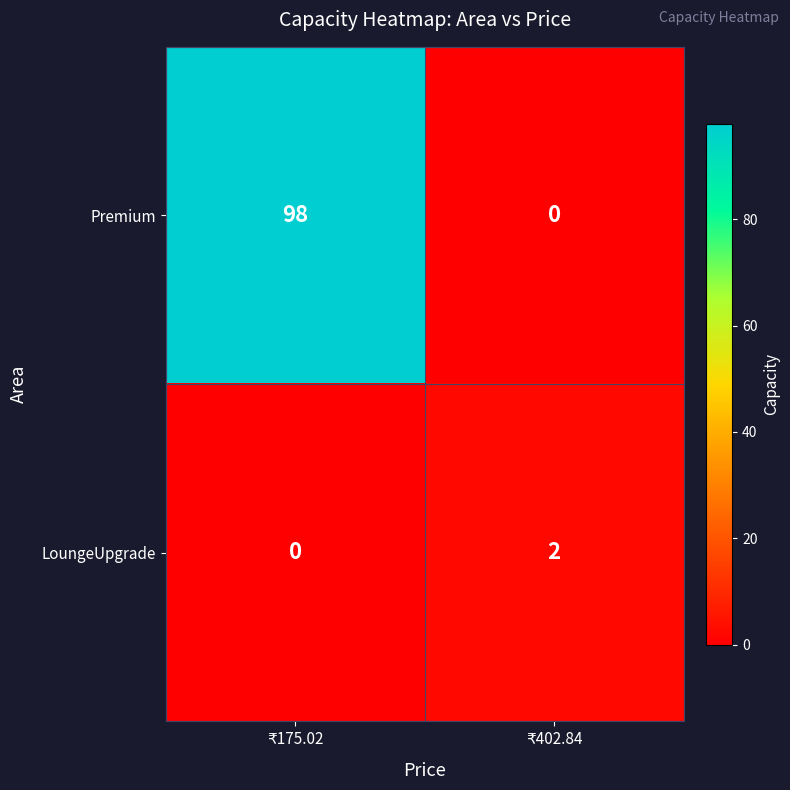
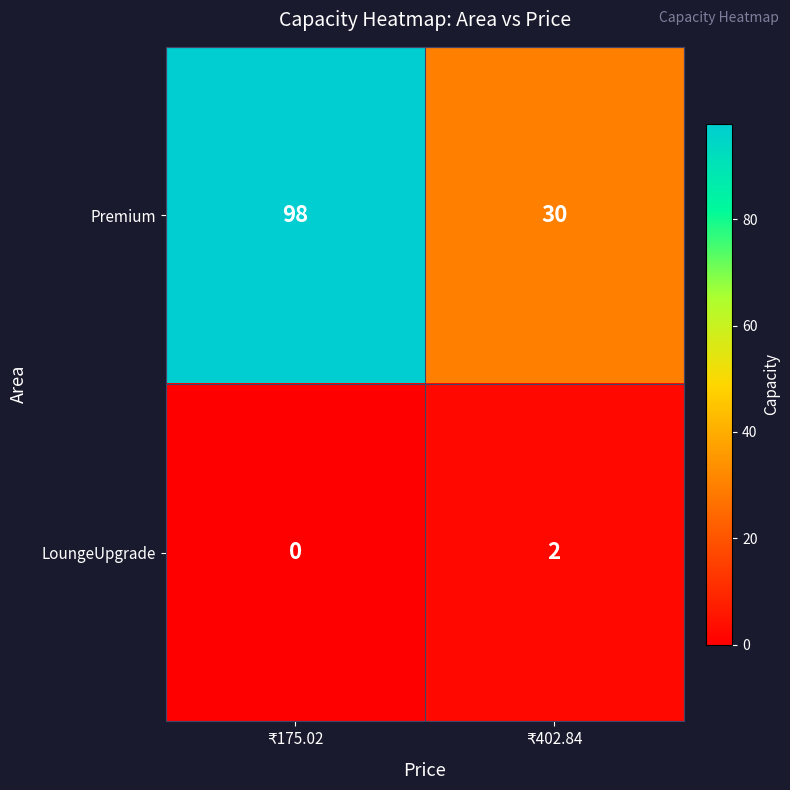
Premium, ₹402.84: 0 -> 30
